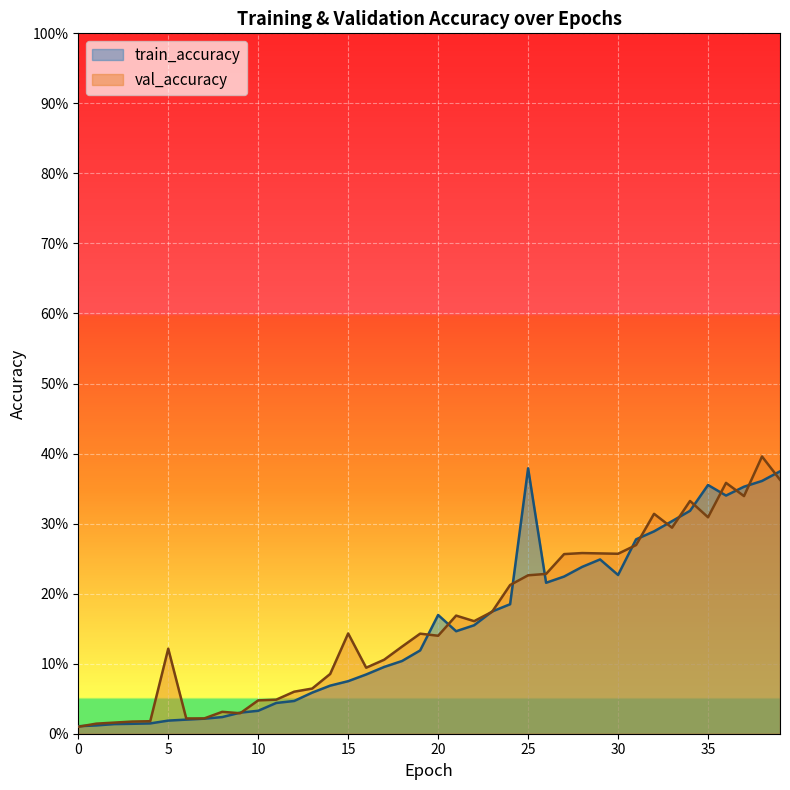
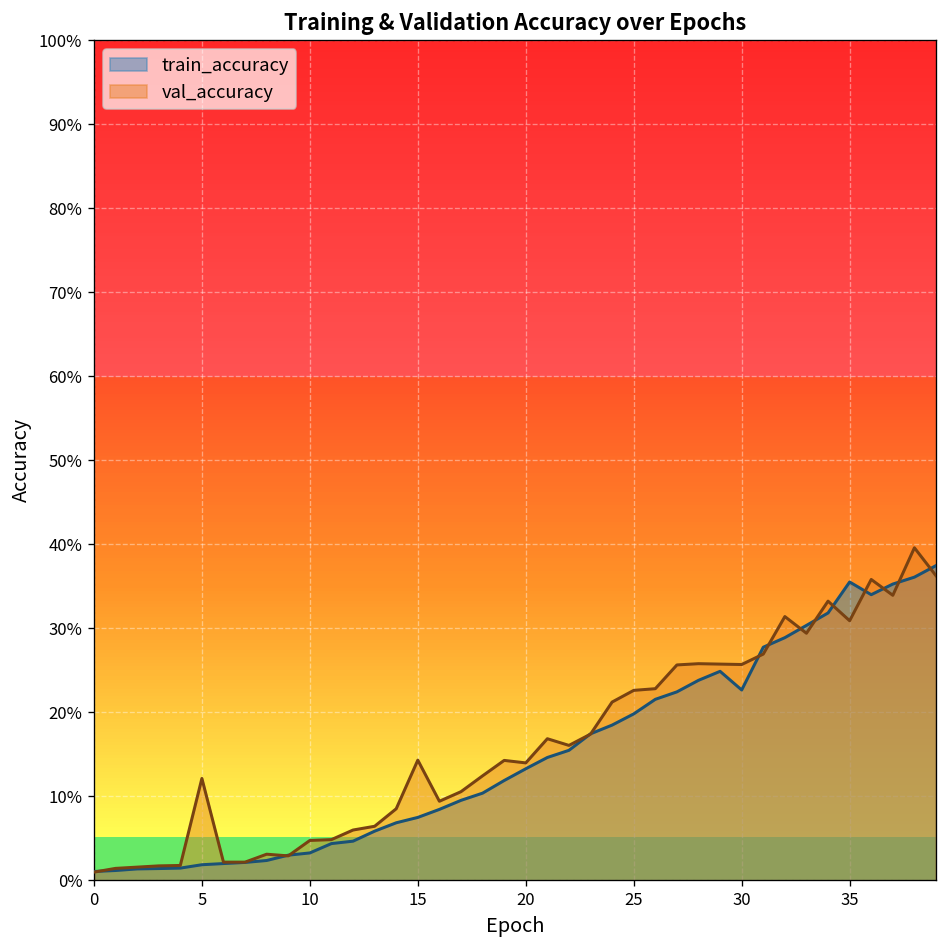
train_accuracy, 20: 17% -> 13%
train_accuracy, 25: 38% -> 20%
